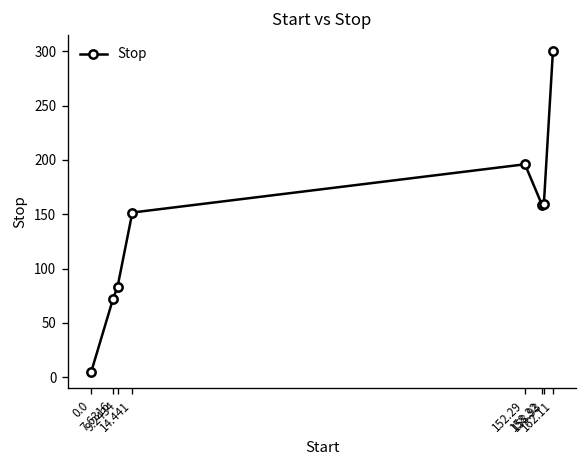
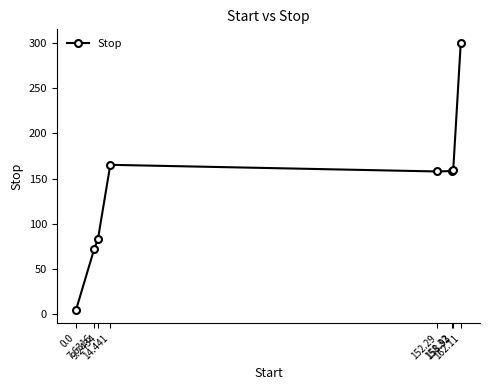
14.441: 150 -> 170
152.29: 200 -> 160
